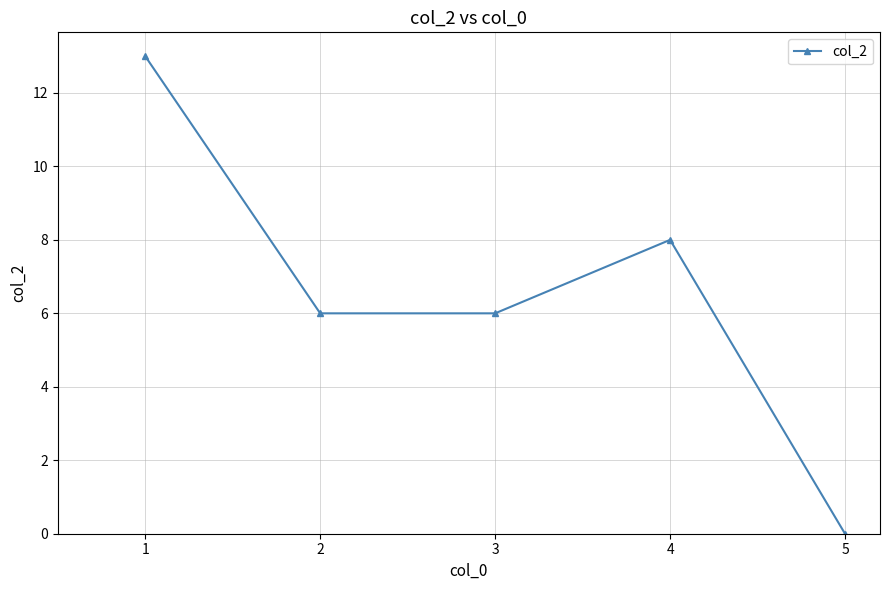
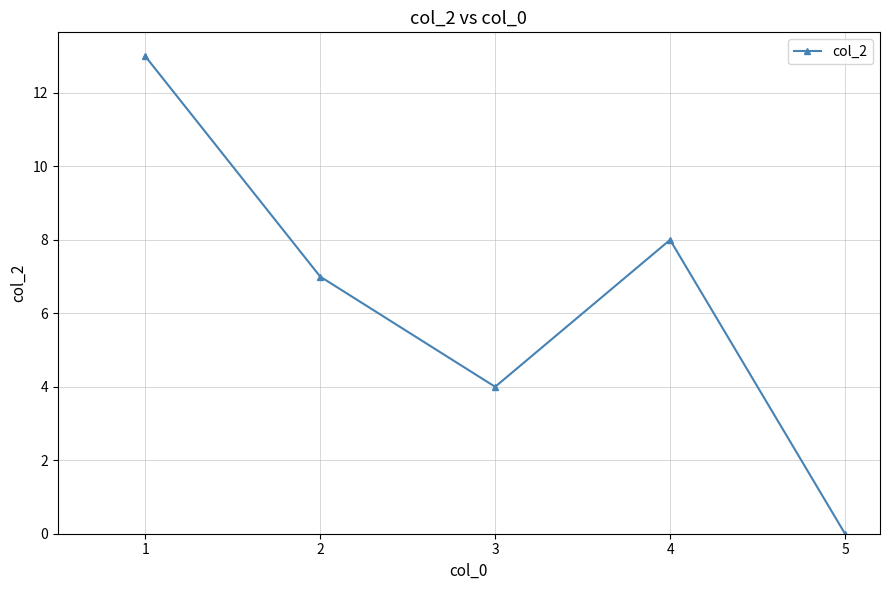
2: 6 -> 7
3: 6 -> 4
